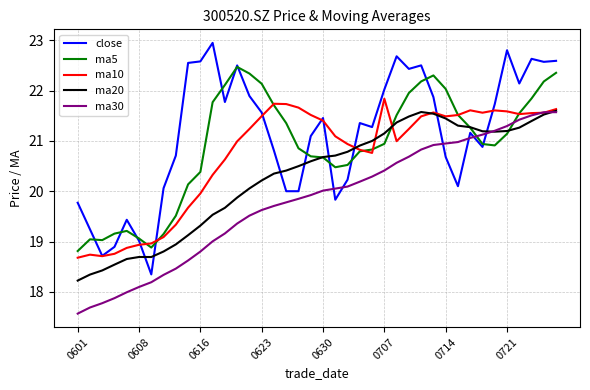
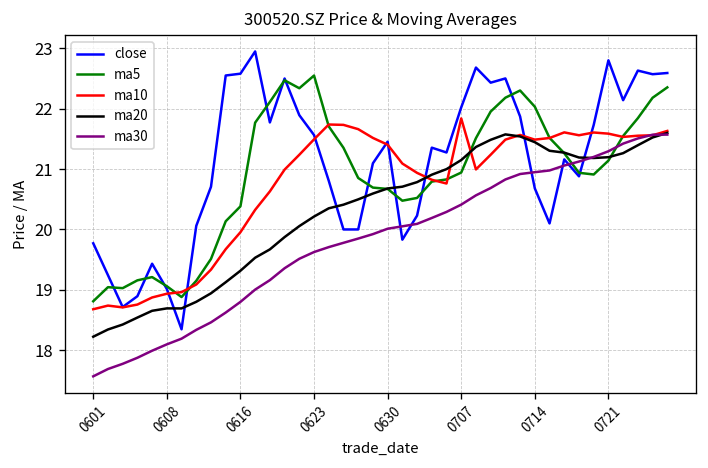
ma5, 0623: 22.1 -> 22.5
